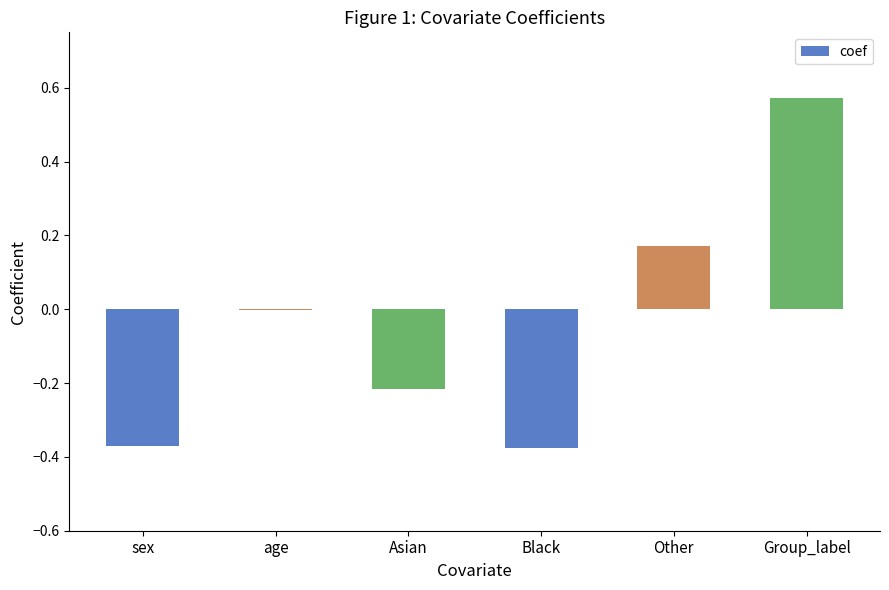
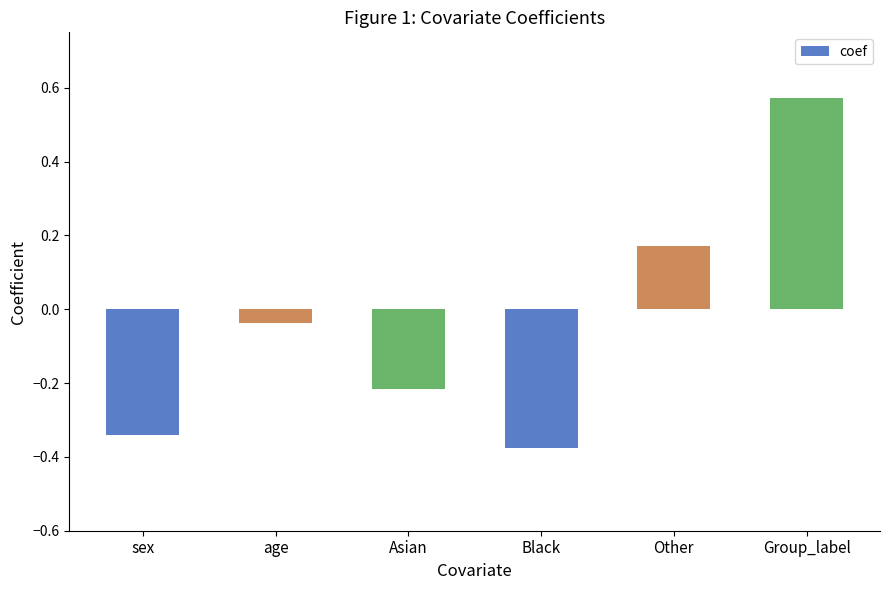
sex: -0.37 -> -0.34
age: 0.00 -> -0.04
